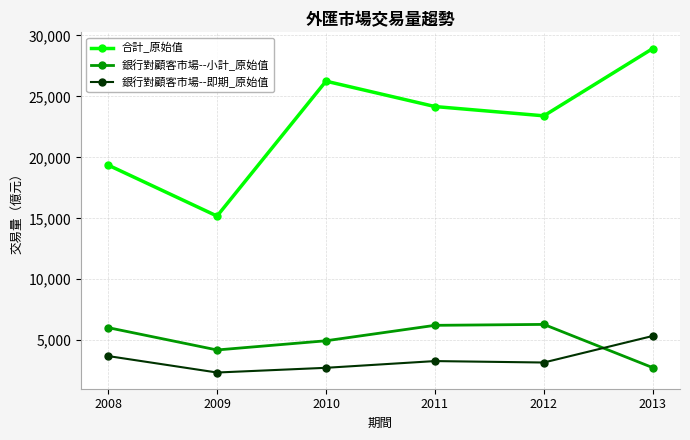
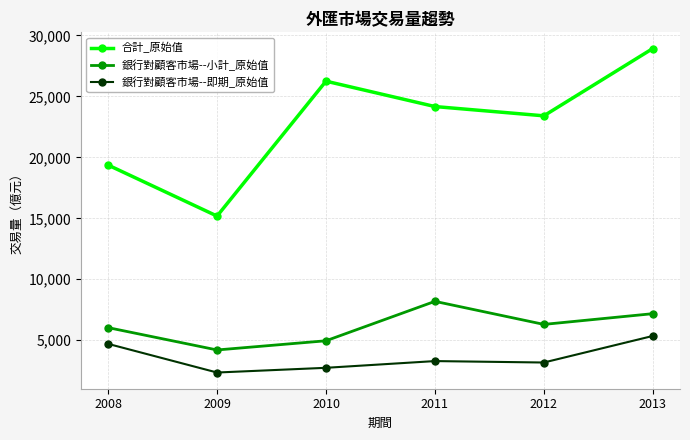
銀行對顧客市場--即期_原始值, 2008: 3,700 -> 4,700
銀行對顧客市場--小計_原始值, 2011: 6,200 -> 8,200
銀行對顧客市場--小計_原始值, 2013: 2,700 -> 7,200
